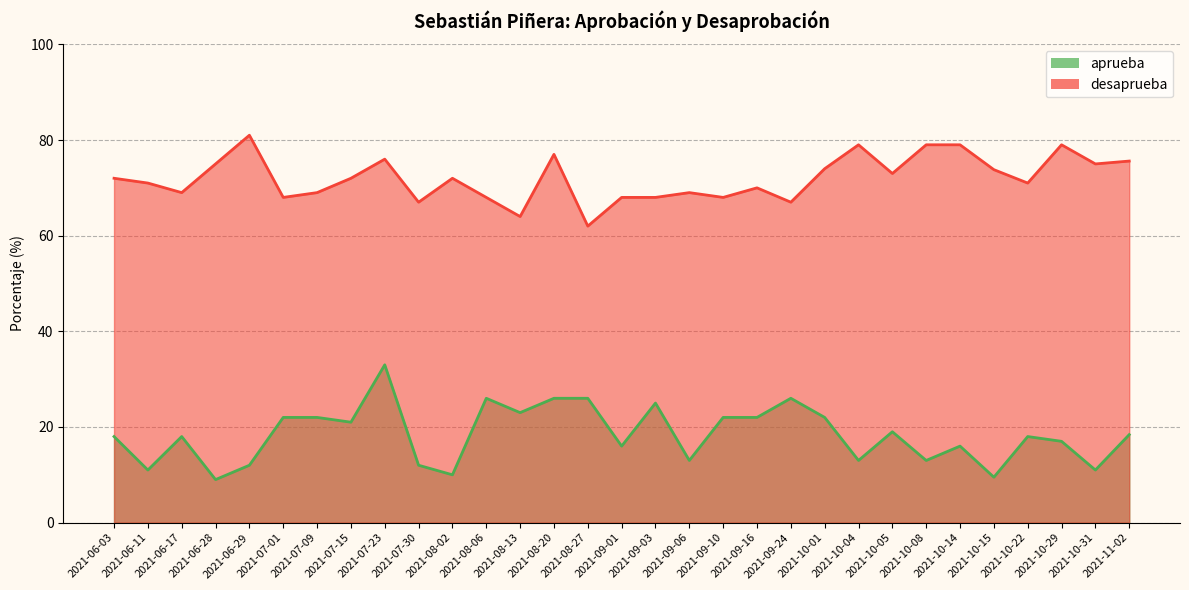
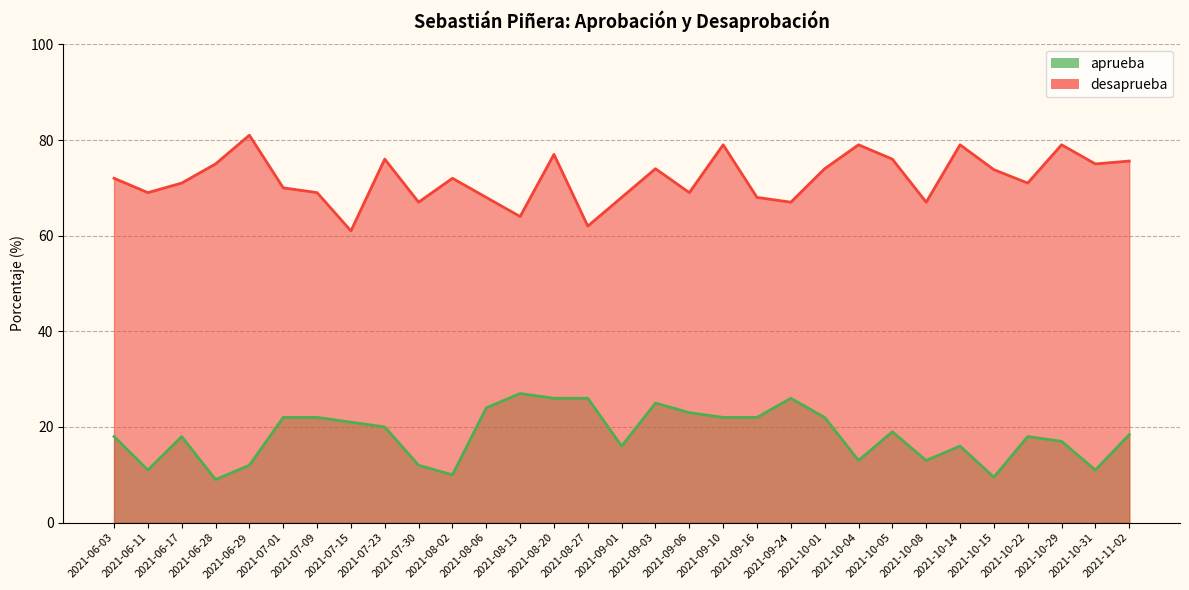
desaprueba, 2021-06-11: 71 -> 69
desaprueba, 2021-06-17: 69 -> 71
desaprueba, 2021-07-01: 68 -> 70
desaprueba, 2021-07-15: 72 -> 61
aprueba, 2021-07-23: 33 -> 20
aprueba, 2021-08-06: 26 -> 24
aprueba, 2021-08-13: 23 -> 27
desaprueba, 2021-09-03: 68 -> 74
aprueba, 2021-09-06: 13 -> 23
desaprueba, 2021-09-10: 68 -> 79
desaprueba, 2021-09-16: 70 -> 68
desaprueba, 2021-10-05: 73 -> 76
desaprueba, 2021-10-08: 79 -> 67
